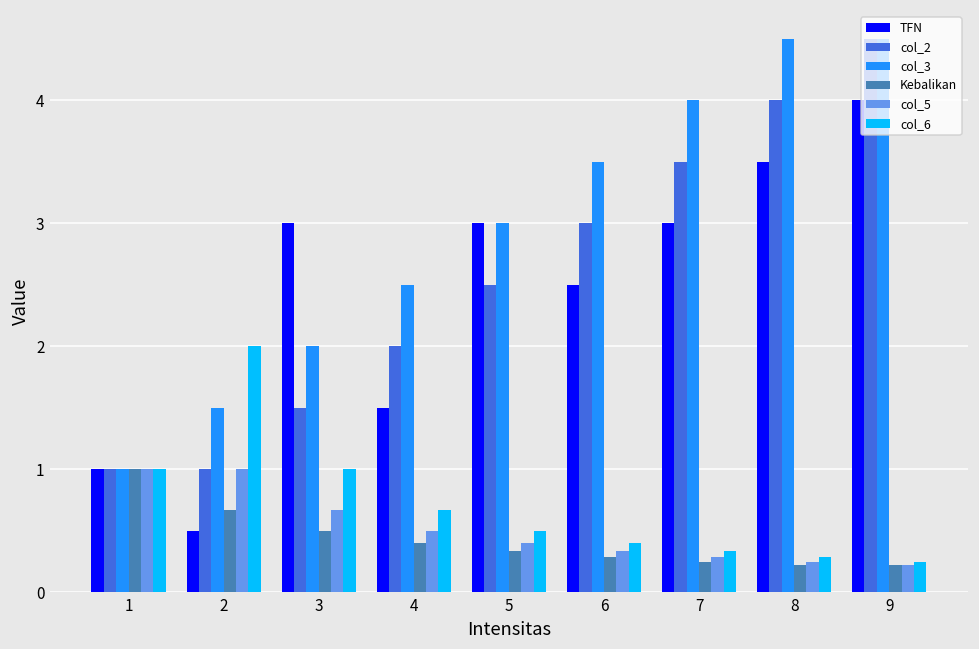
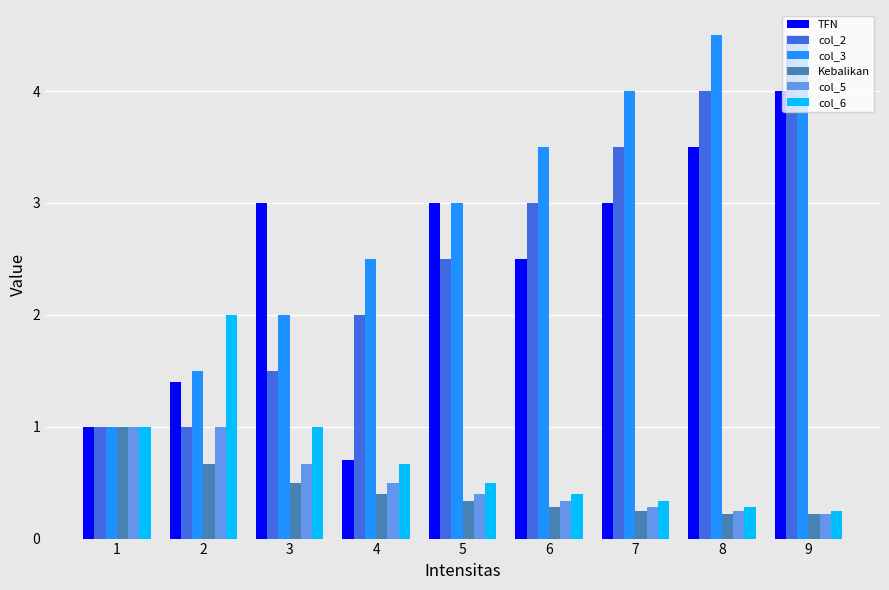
TFN, 2: 0.5 -> 1.4
TFN, 4: 1.5 -> 0.7
